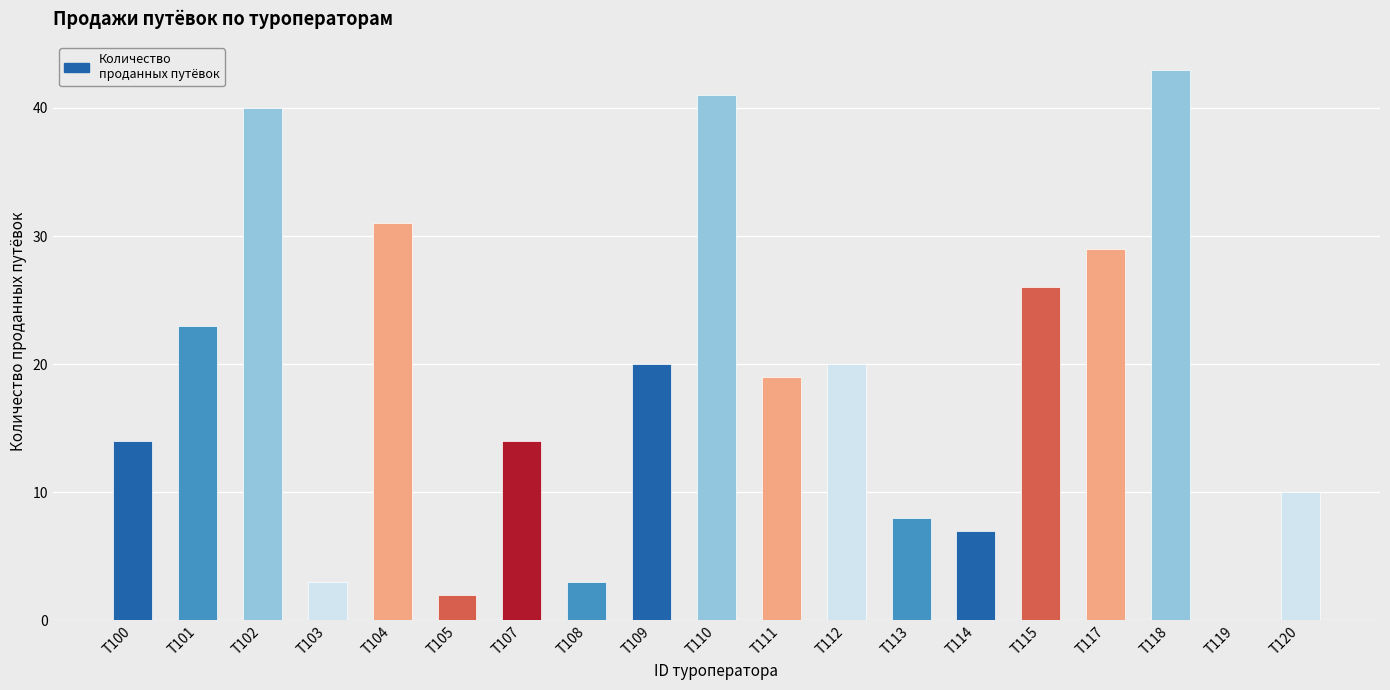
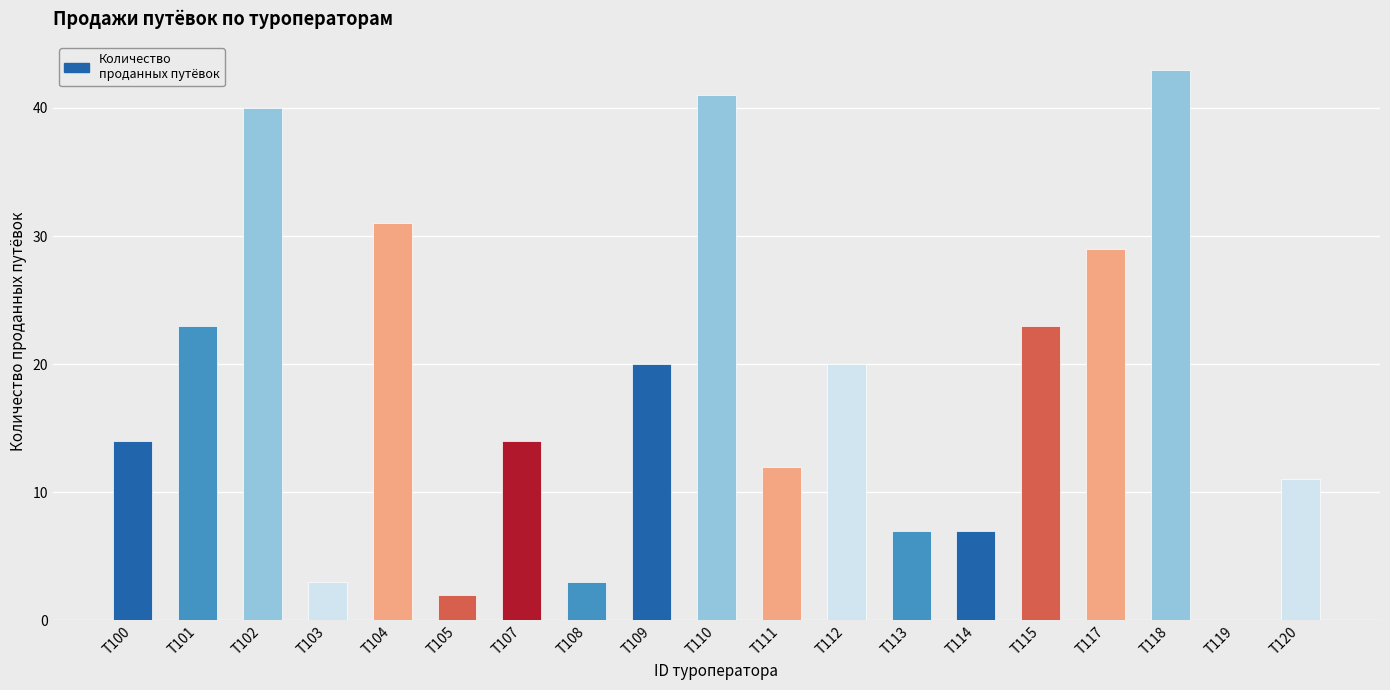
T111: 19 -> 12
T113: 8 -> 7
T115: 26 -> 23
T120: 10 -> 11
